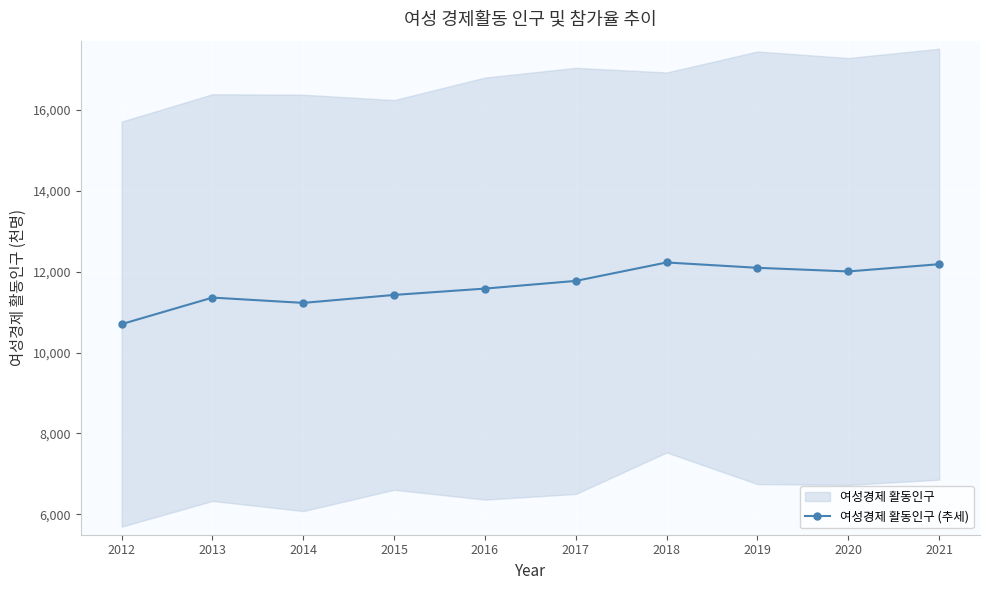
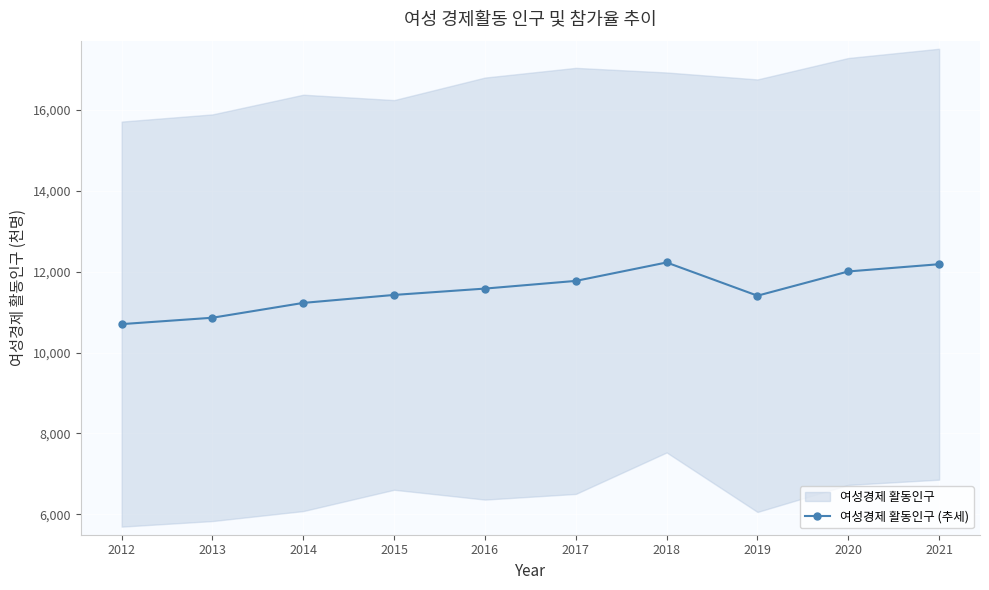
여성경제 활동인구 (추세), 2013: 11,400 -> 10,900
여성경제 활동인구 (추세), 2019: 12,100 -> 11,400
